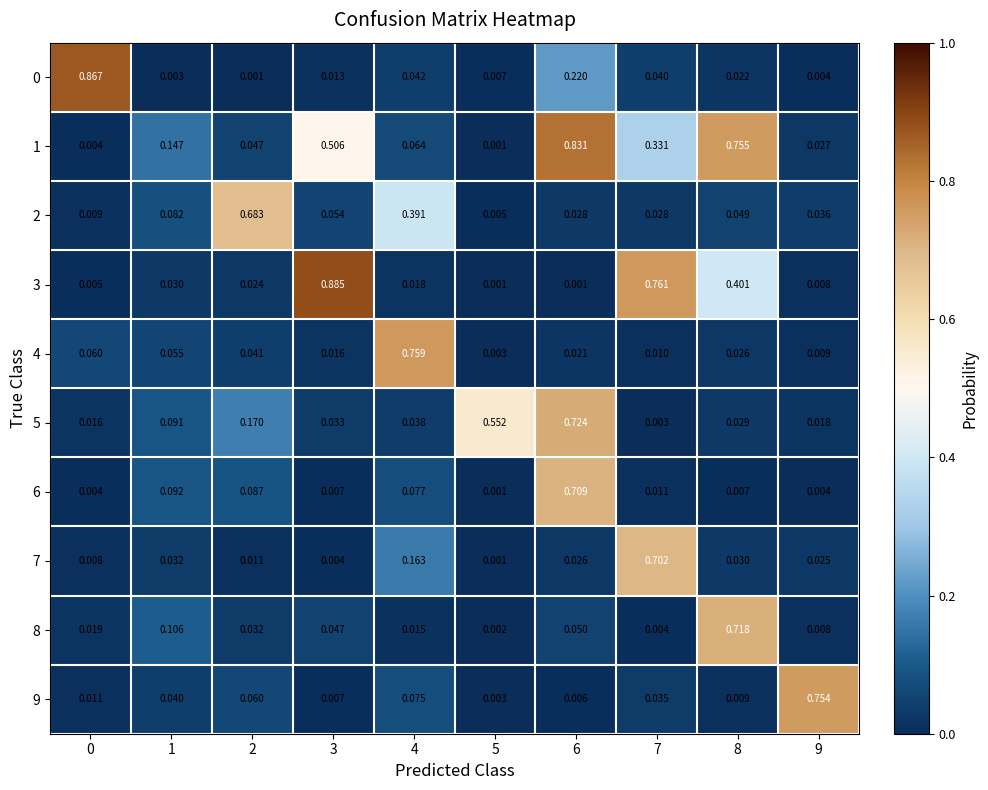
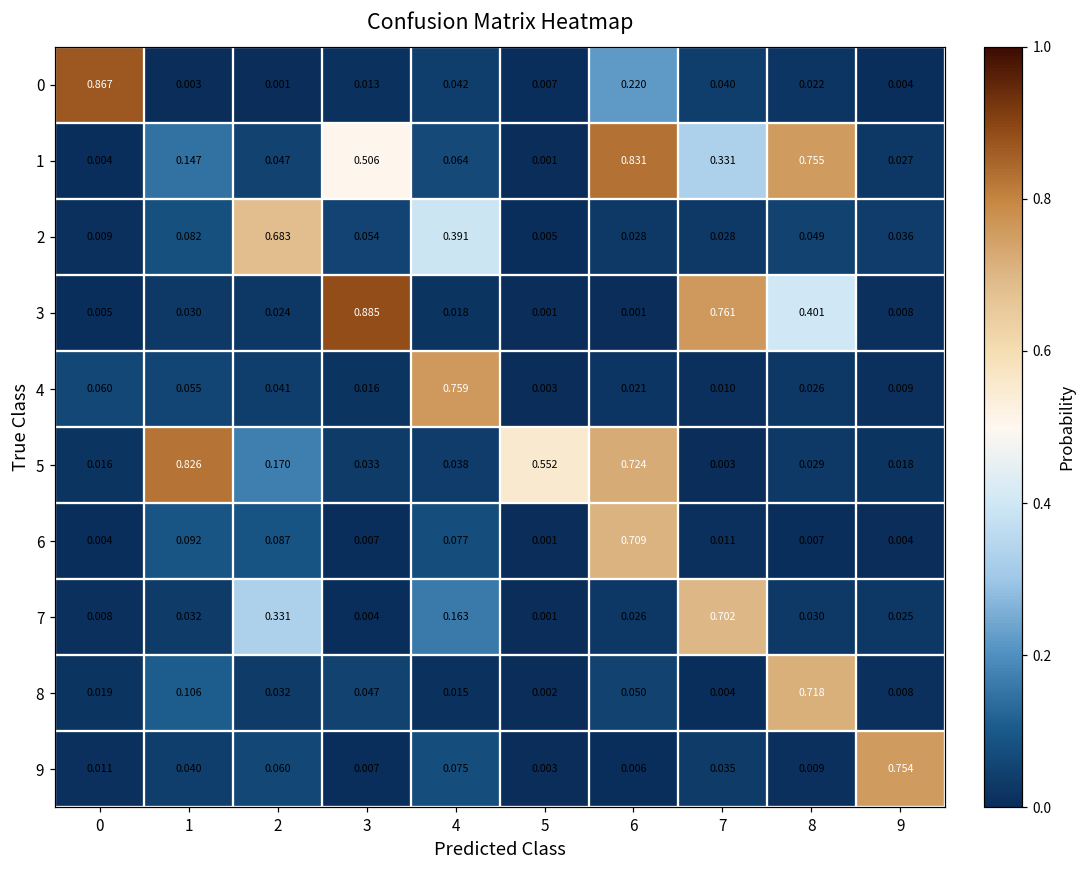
5, 1: 0.091 -> 0.826
7, 2: 0.011 -> 0.331
